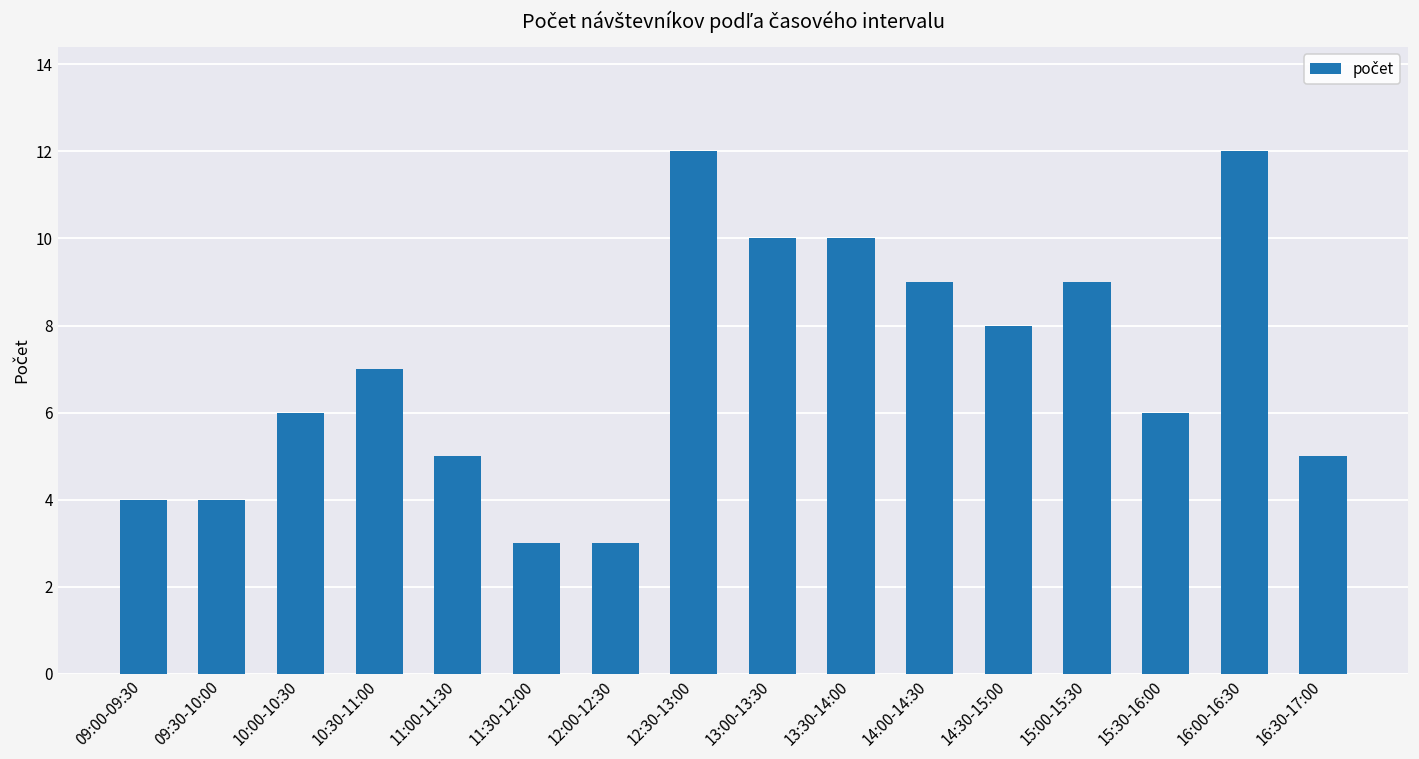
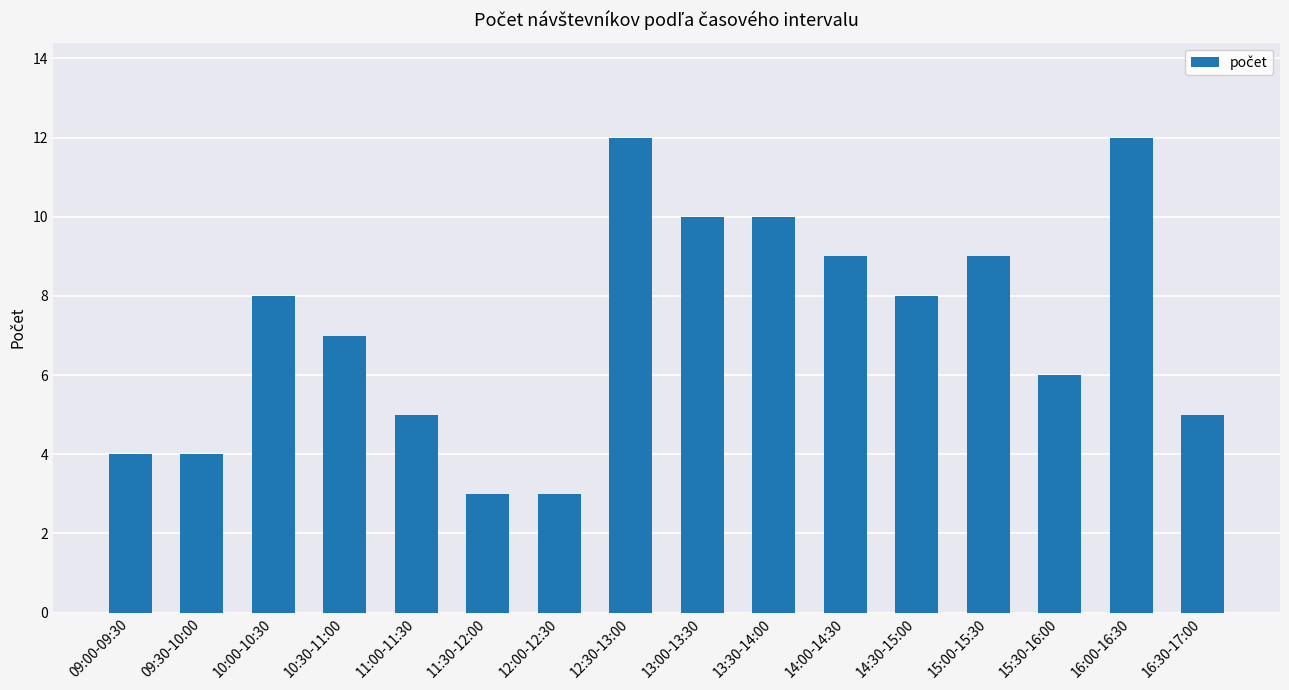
10:00-10:30: 6 -> 8
